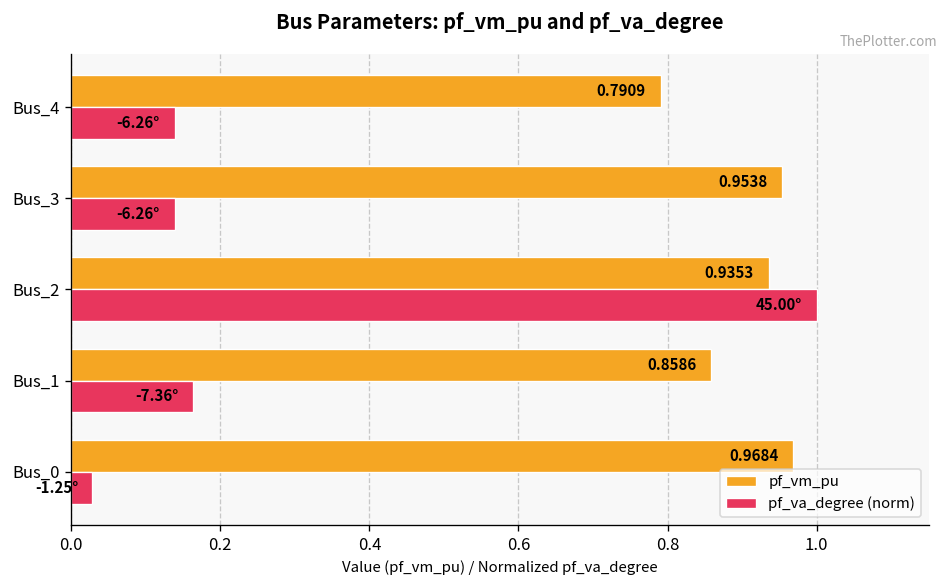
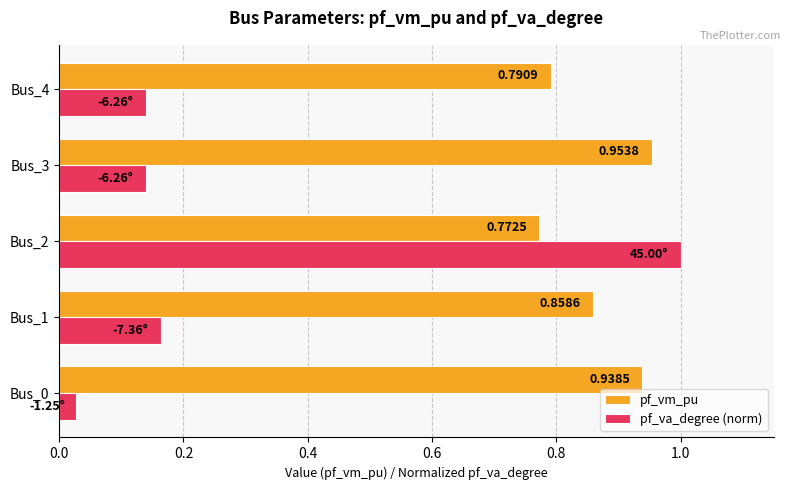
pf_vm_pu, Bus_2: 0.9353 -> 0.7725
pf_vm_pu, Bus_0: 0.9684 -> 0.9385
